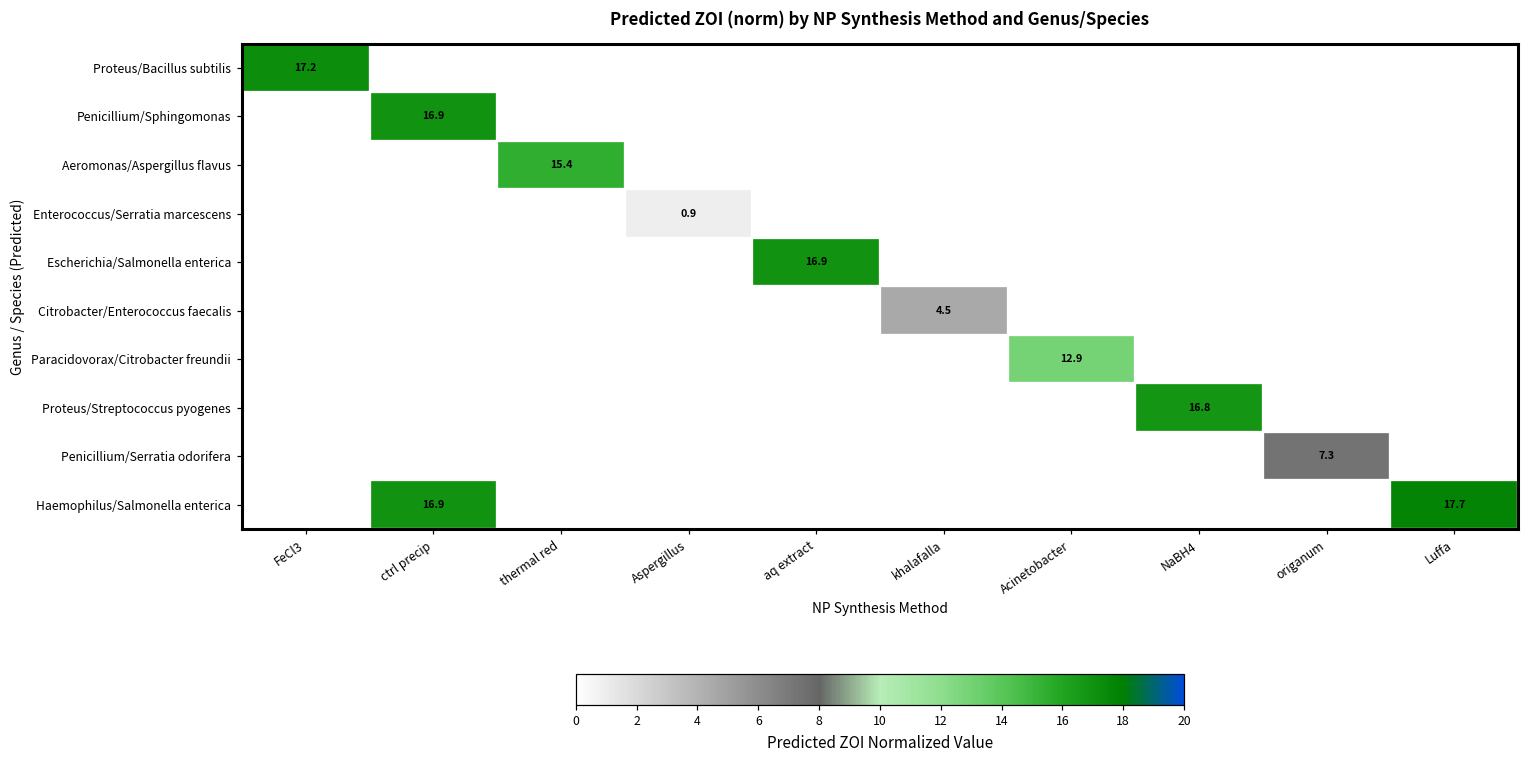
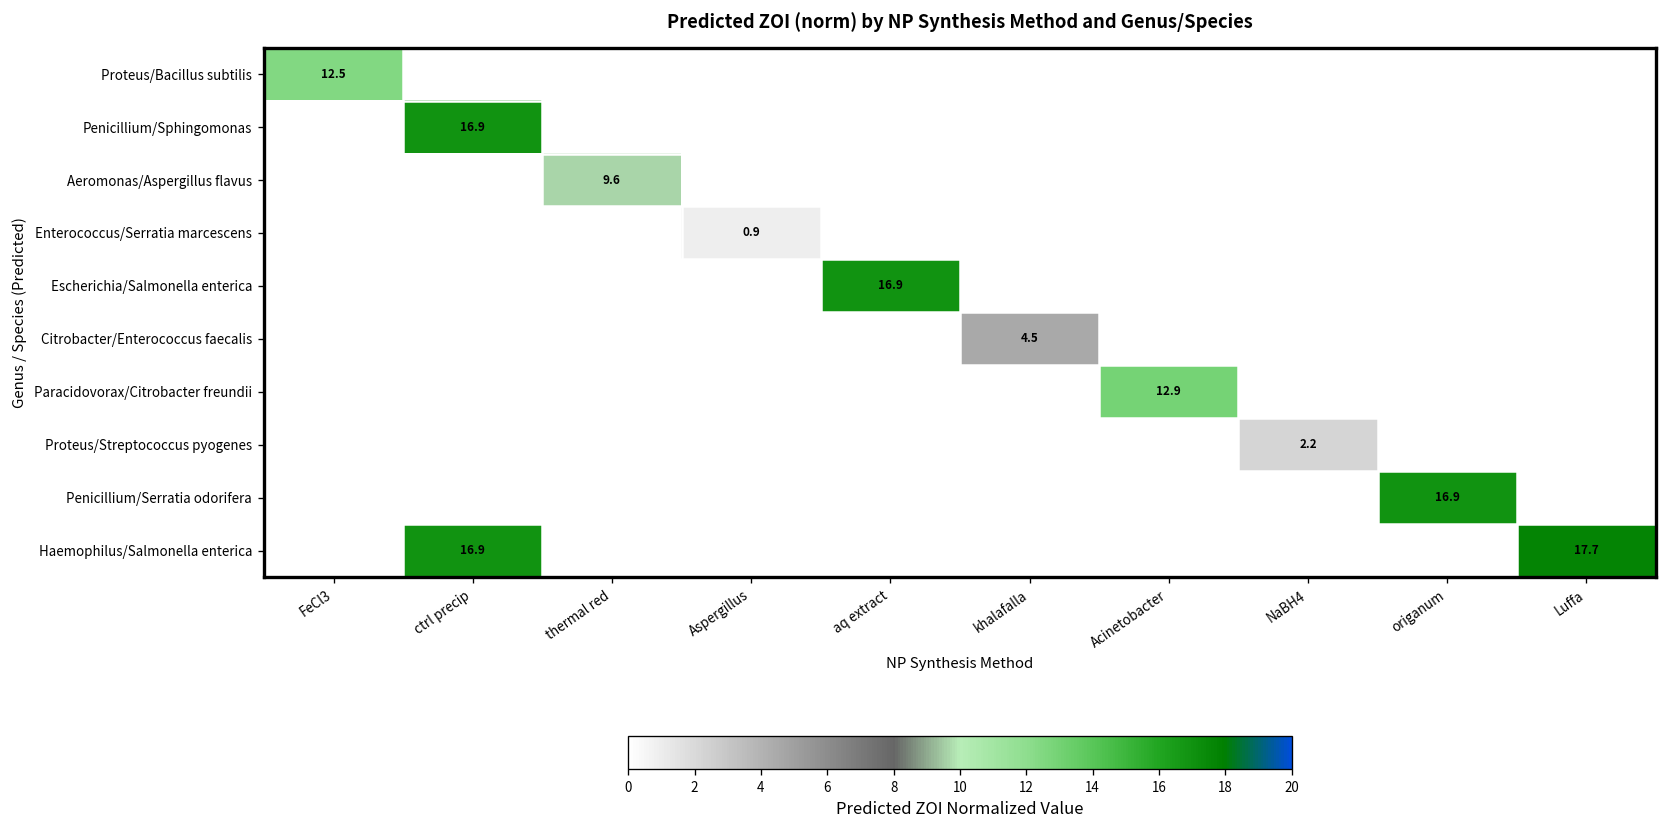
Proteus/Bacillus subtilis, FeCl3: 17.2 -> 12.5
Aeromonas/Aspergillus flavus, thermal red: 15.4 -> 9.6
Proteus/Streptococcus pyogenes, NaBH4: 16.8 -> 2.2
Penicillium/Serratia odorifera, origanum: 7.3 -> 16.9
